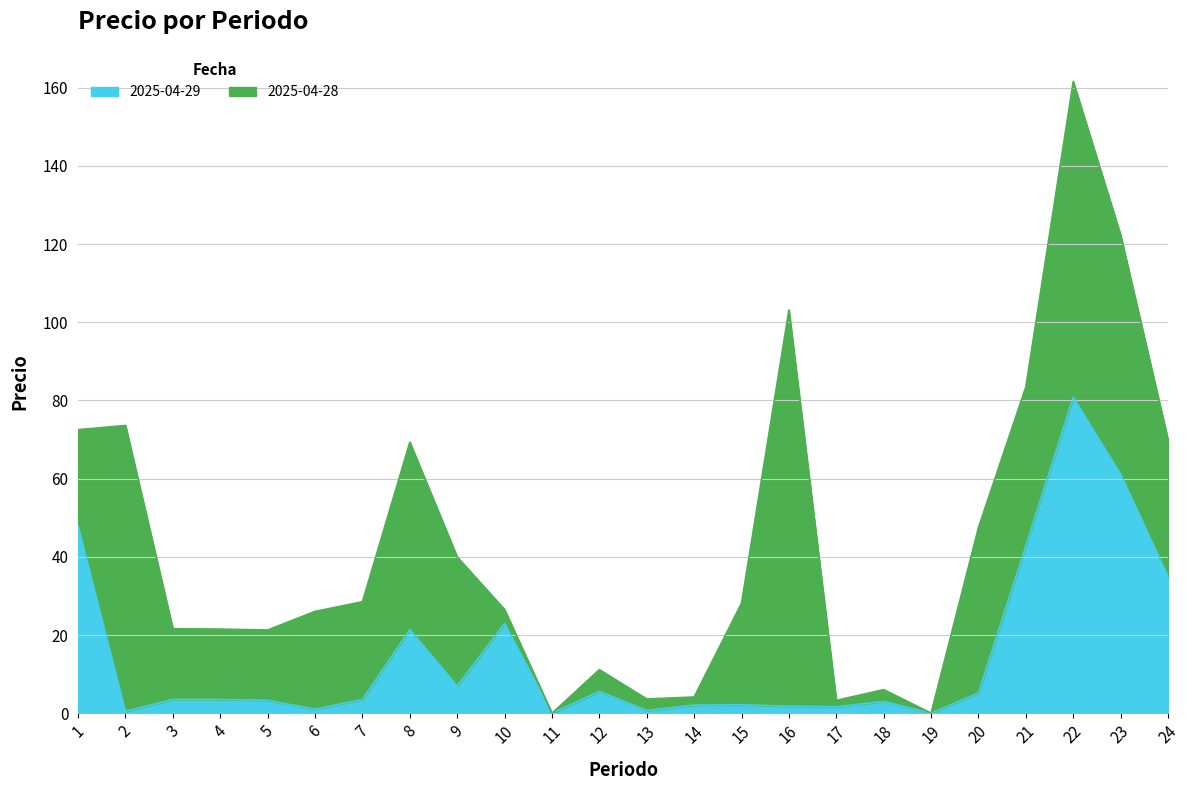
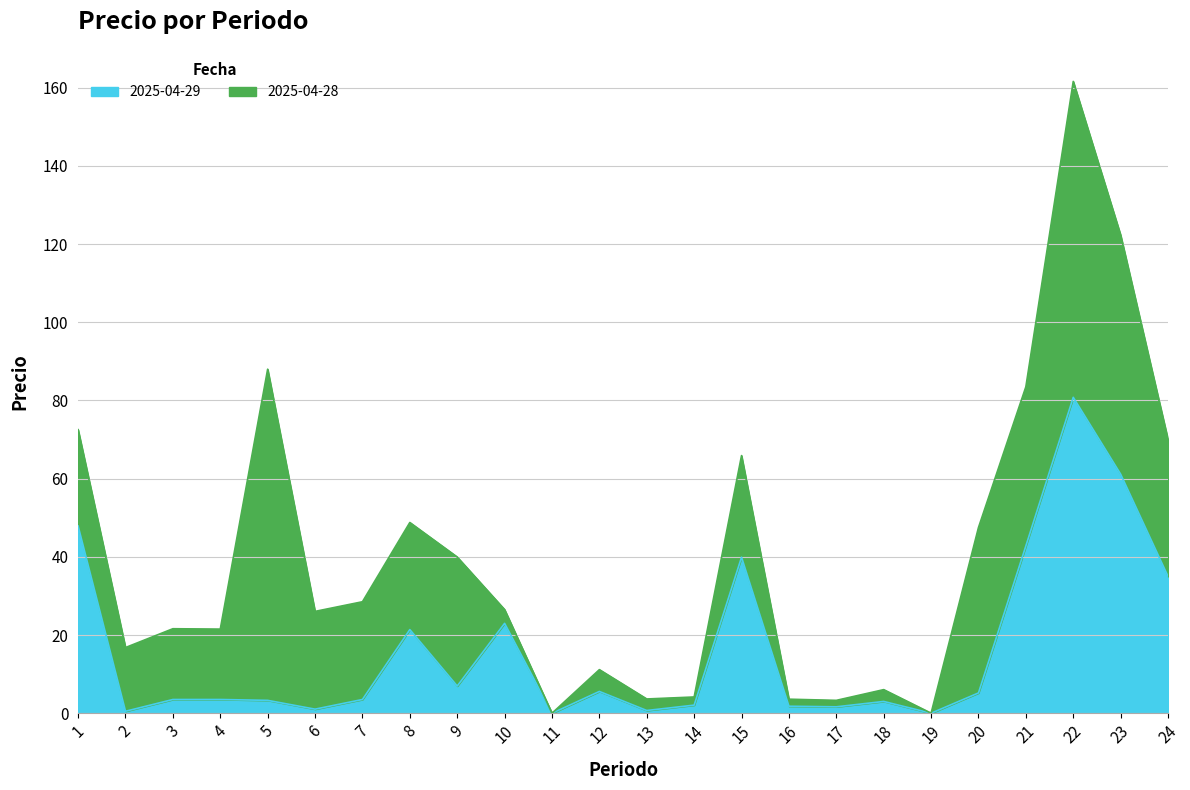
2025-04-28, 2: 73 -> 16
2025-04-28, 5: 18 -> 85
2025-04-28, 8: 48 -> 27
2025-04-29, 15: 2 -> 40
2025-04-28, 16: 101 -> 2
